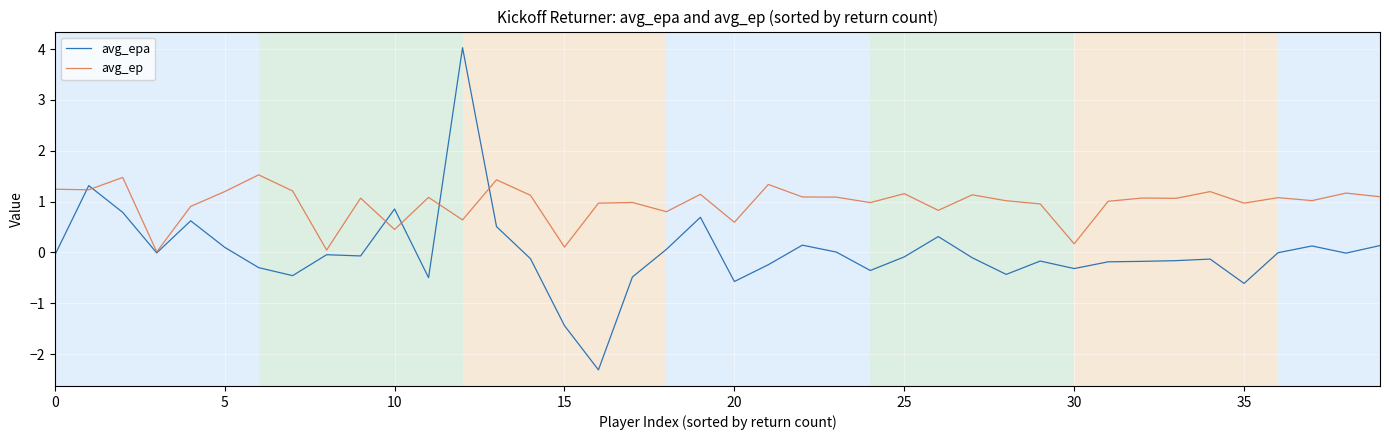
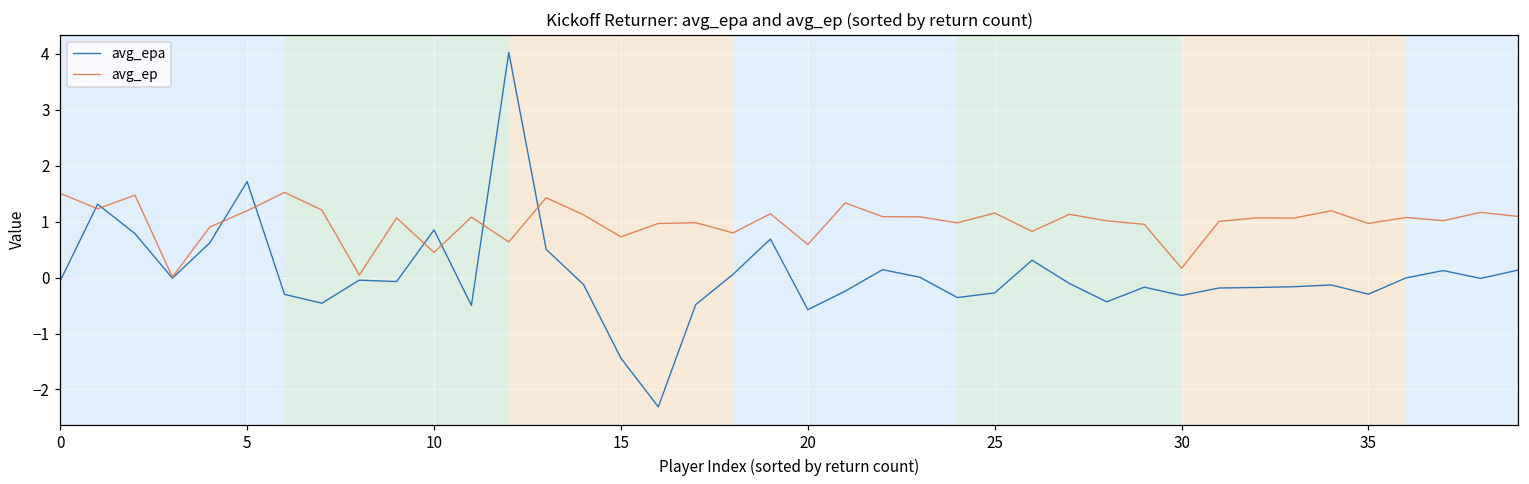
avg_ep, 0: 1.2 -> 1.5
avg_epa, 5: 0.1 -> 1.7
avg_ep, 15: 0.1 -> 0.7
avg_epa, 25: -0.1 -> -0.3
avg_epa, 35: -0.6 -> -0.3
